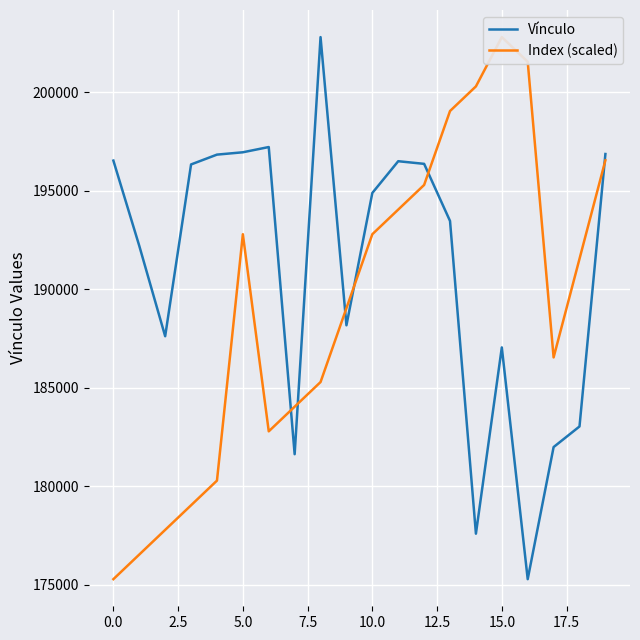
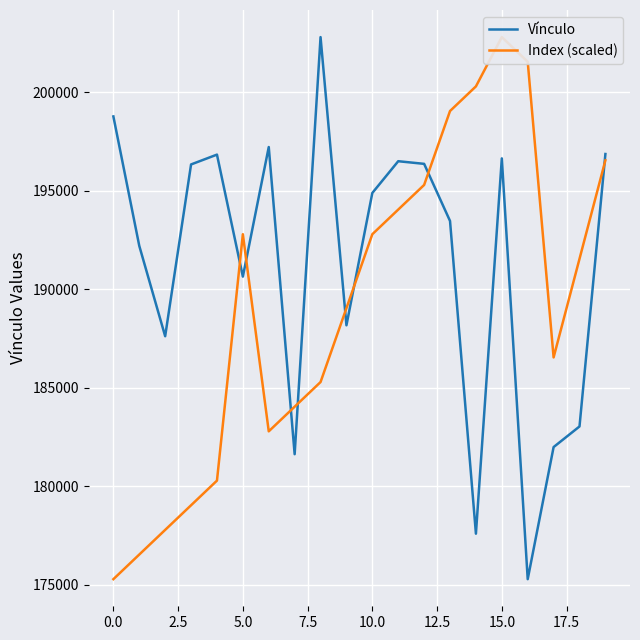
Vínculo, 0.0: 196500 -> 198800
Vínculo, 5.0: 197000 -> 190600
Vínculo, 15.0: 187000 -> 196700
